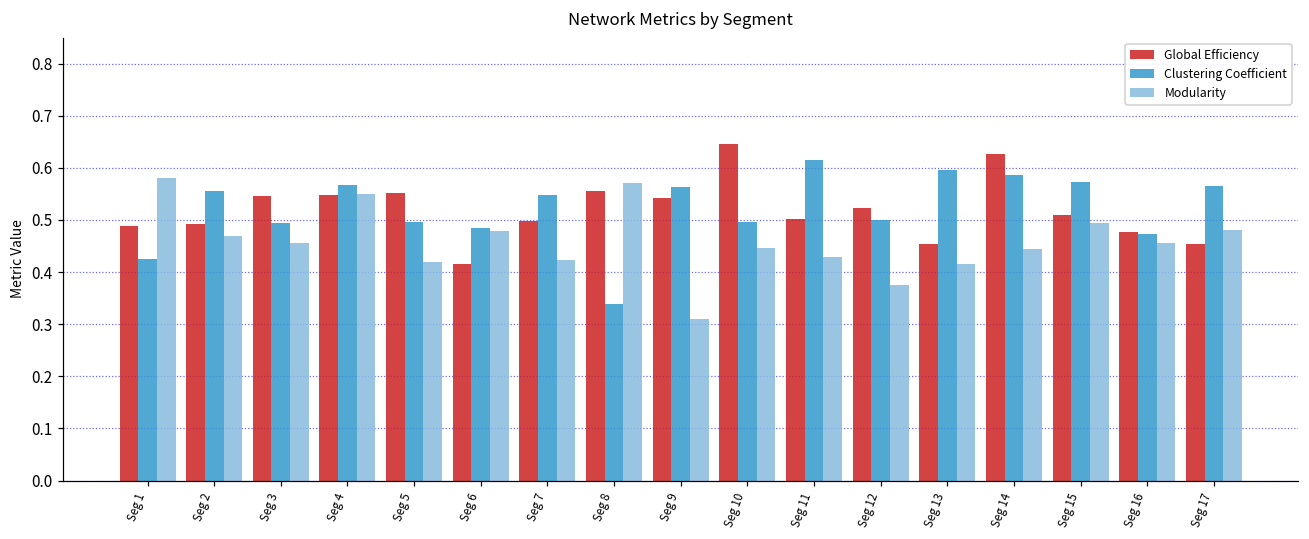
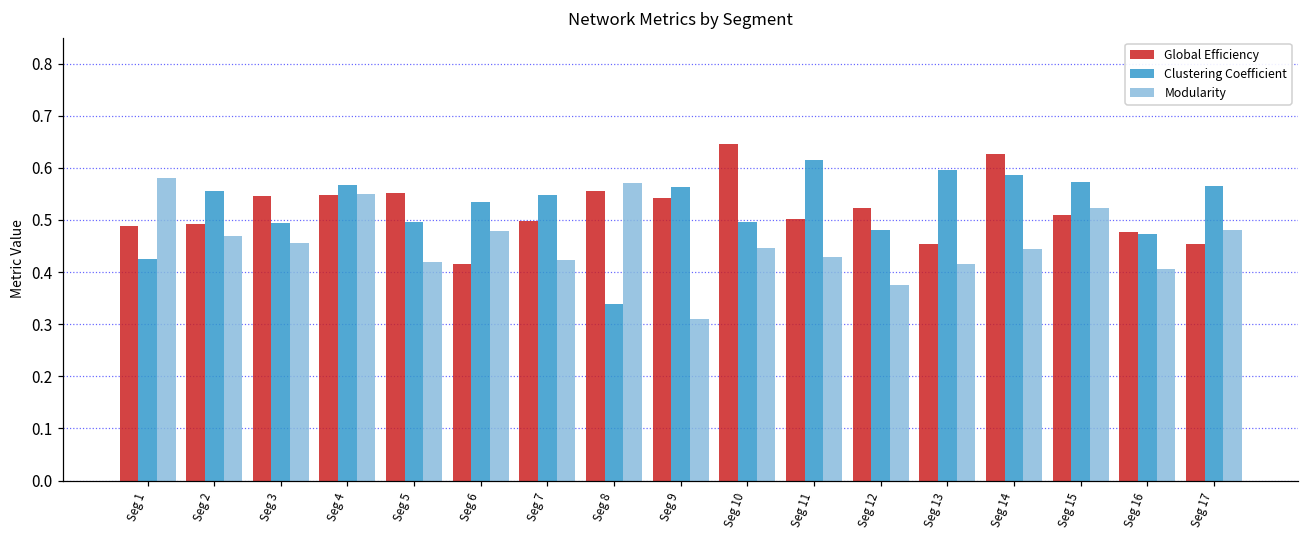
Clustering Coefficient, Seg 6: 0.48 -> 0.53
Clustering Coefficient, Seg 12: 0.50 -> 0.48
Modularity, Seg 15: 0.49 -> 0.52
Modularity, Seg 16: 0.46 -> 0.41
